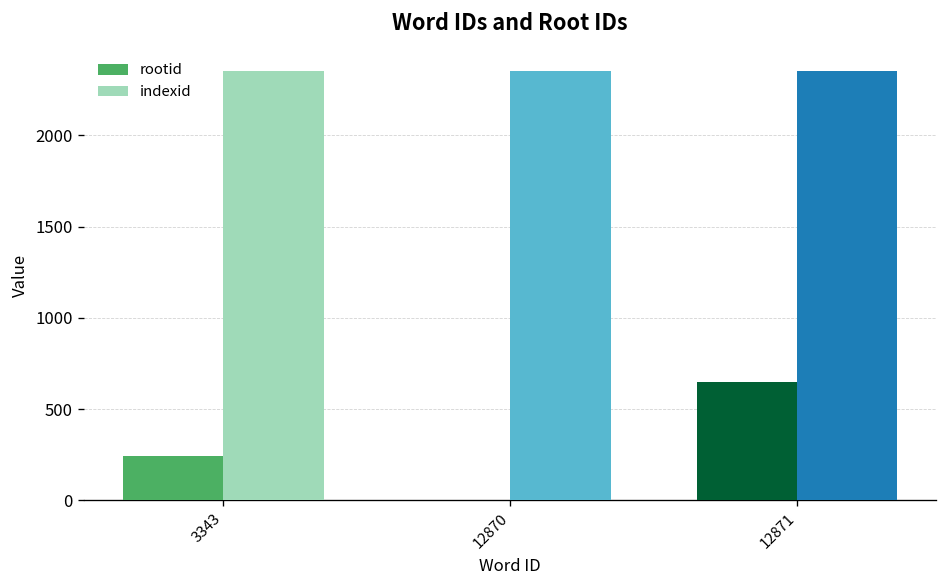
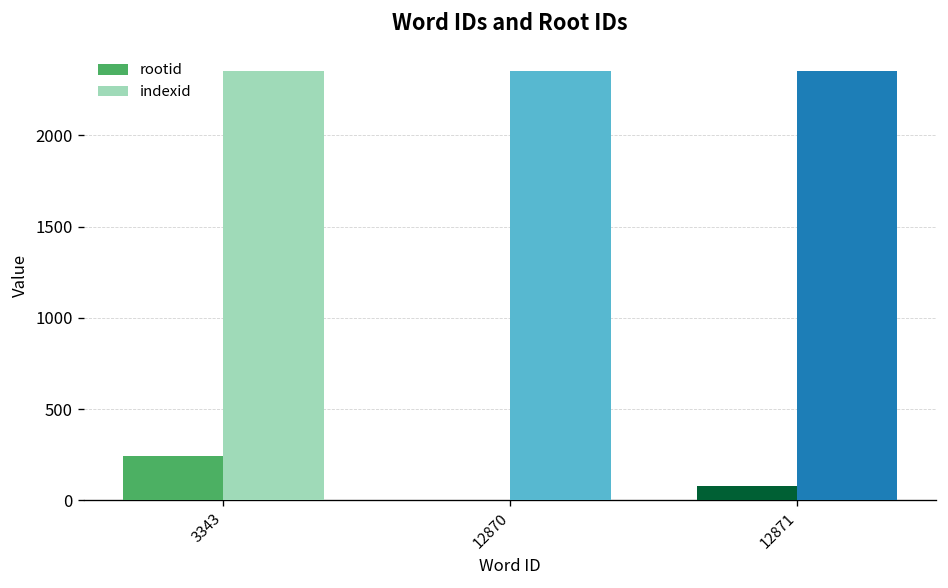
rootid, 12871: 650 -> 80
